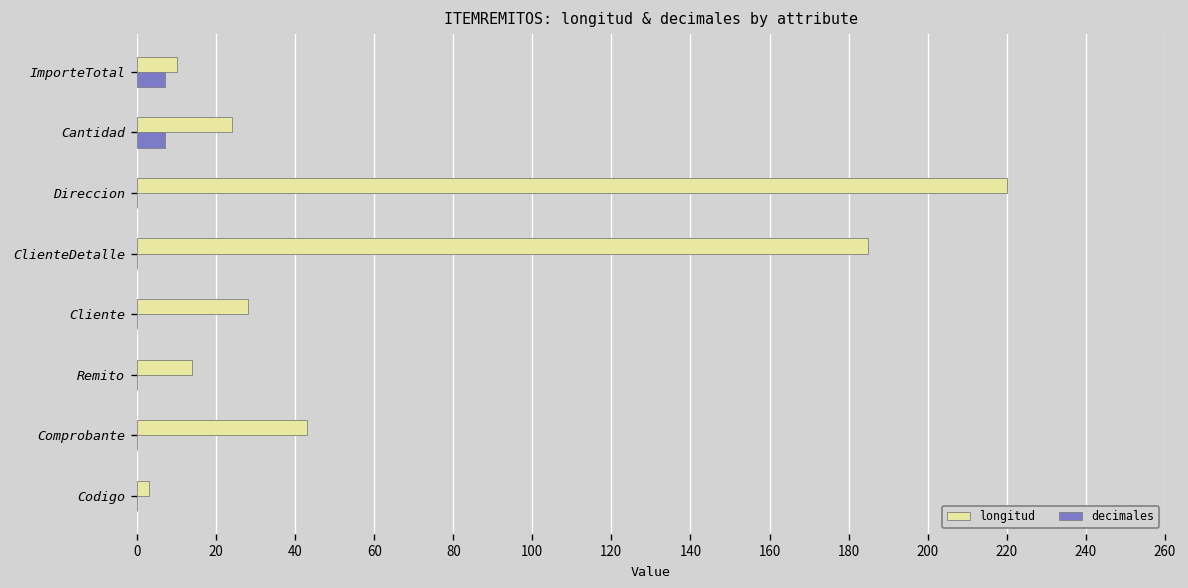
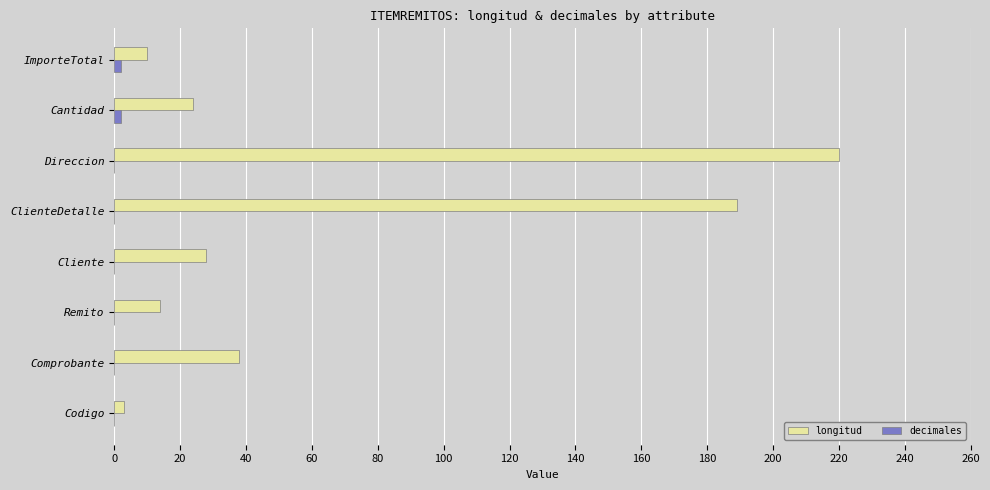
decimales, ImporteTotal: 7 -> 2
decimales, Cantidad: 7 -> 2
longitud, ClienteDetalle: 185 -> 189
longitud, Comprobante: 43 -> 38
